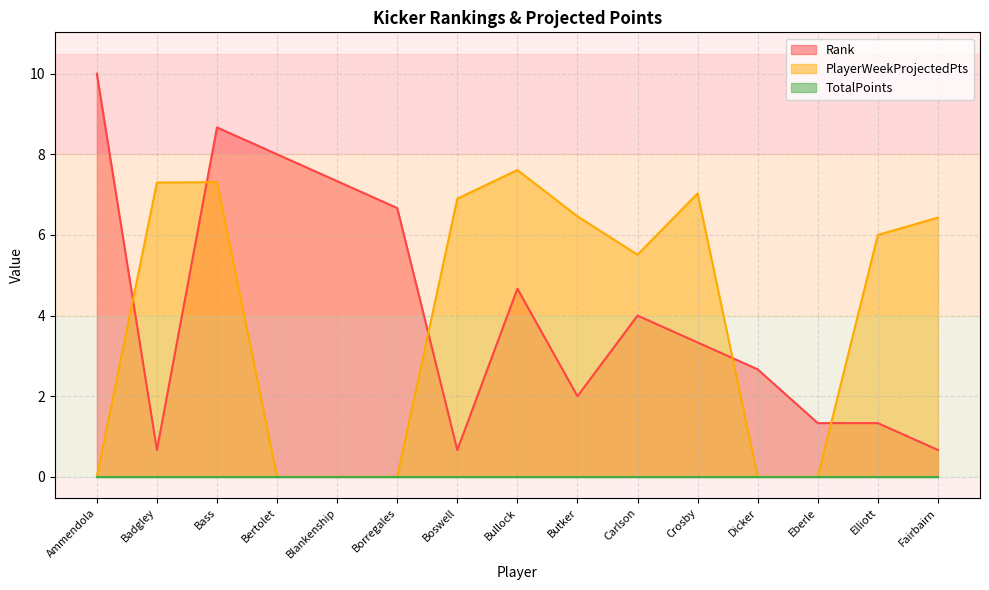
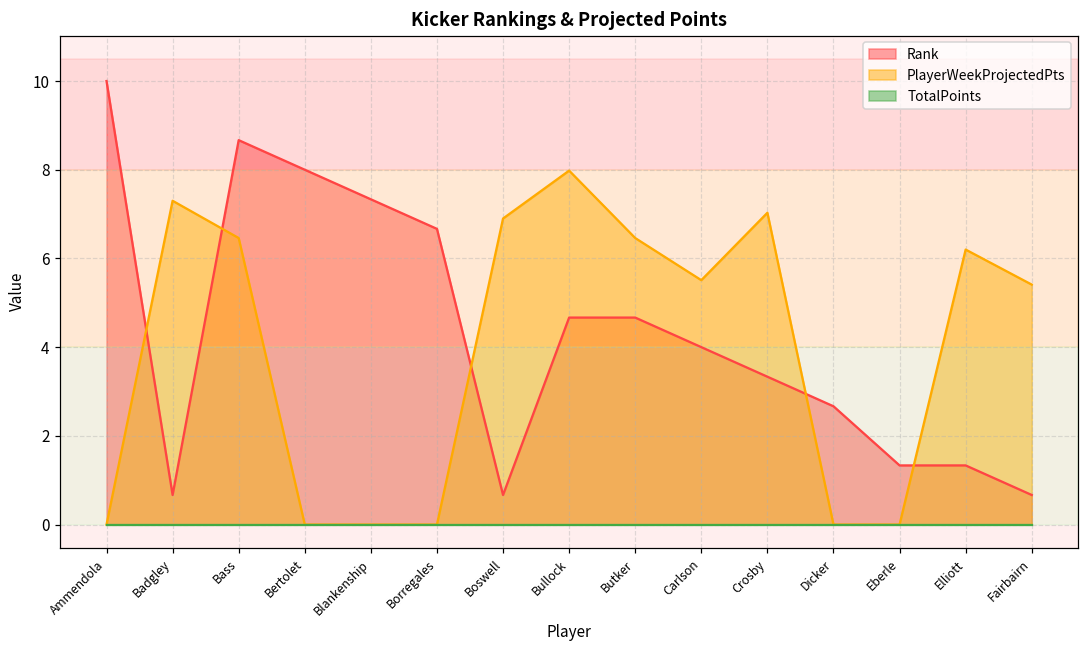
PlayerWeekProjectedPts, Bass: 7.3 -> 6.5
PlayerWeekProjectedPts, Bullock: 7.6 -> 8.0
Rank, Butker: 2.0 -> 4.7
PlayerWeekProjectedPts, Elliott: 6.0 -> 6.2
PlayerWeekProjectedPts, Fairbairn: 6.4 -> 5.4
